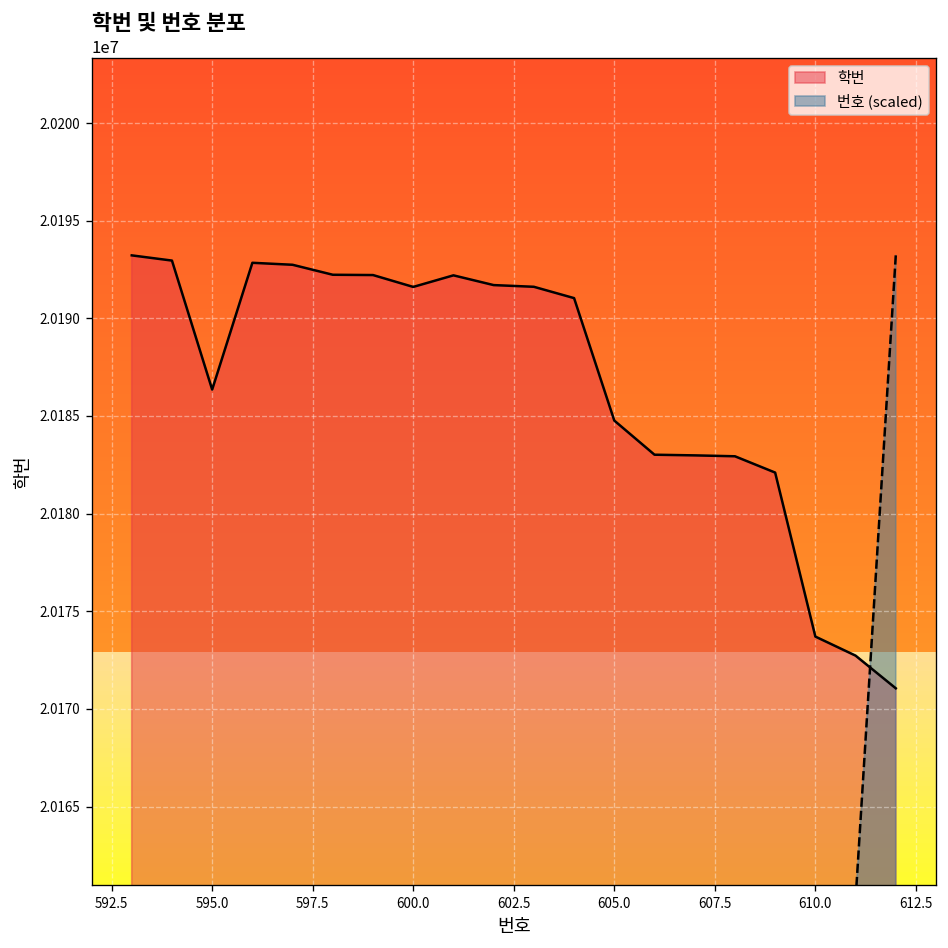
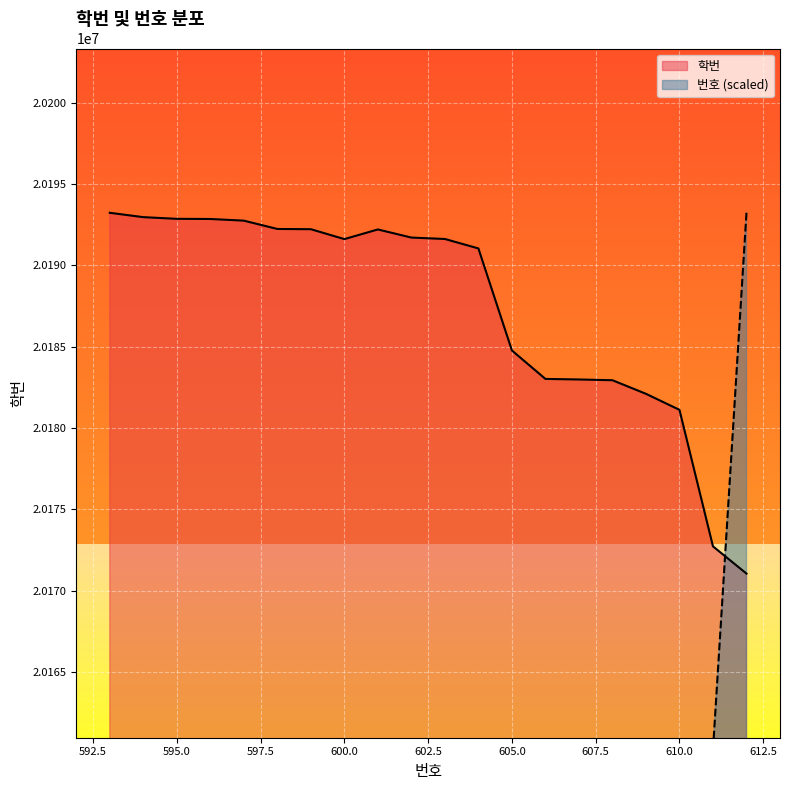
학번, 595.0: 20186400 -> 20192900
학번, 610.0: 20173700 -> 20181100
